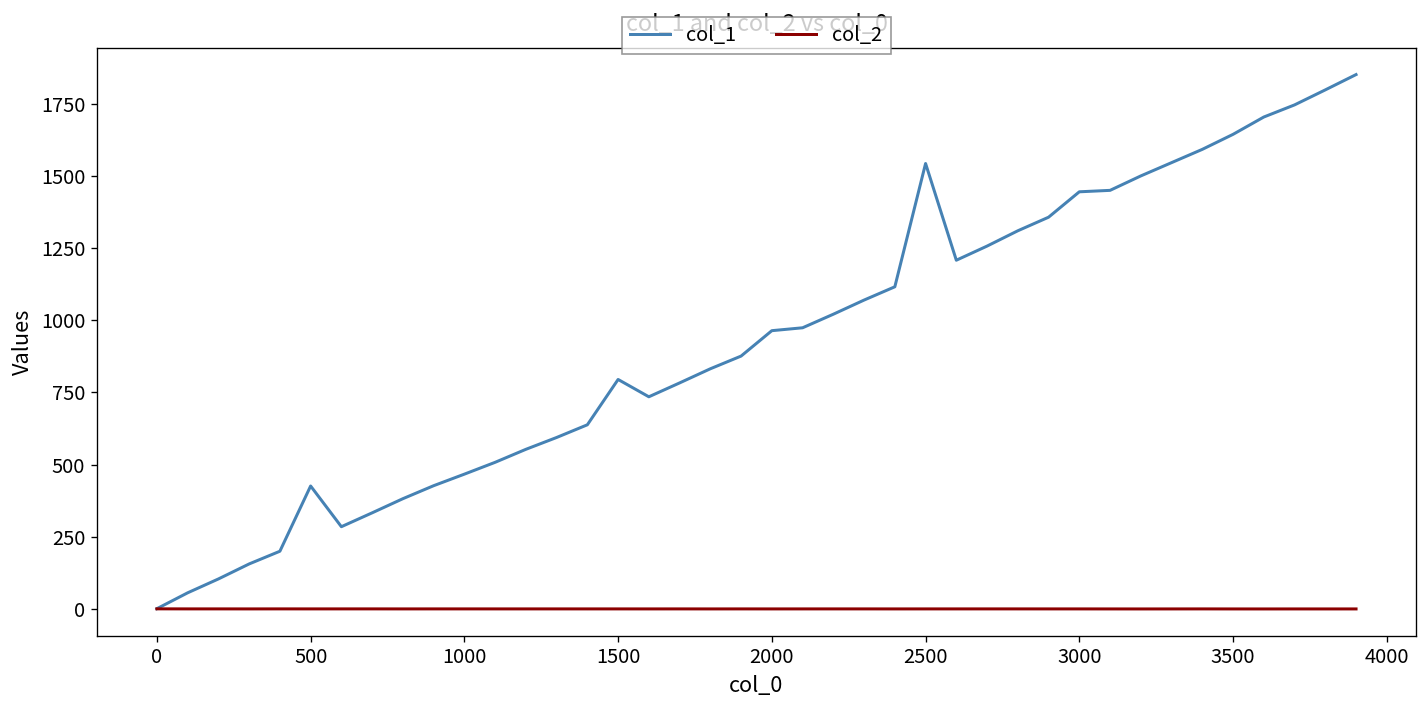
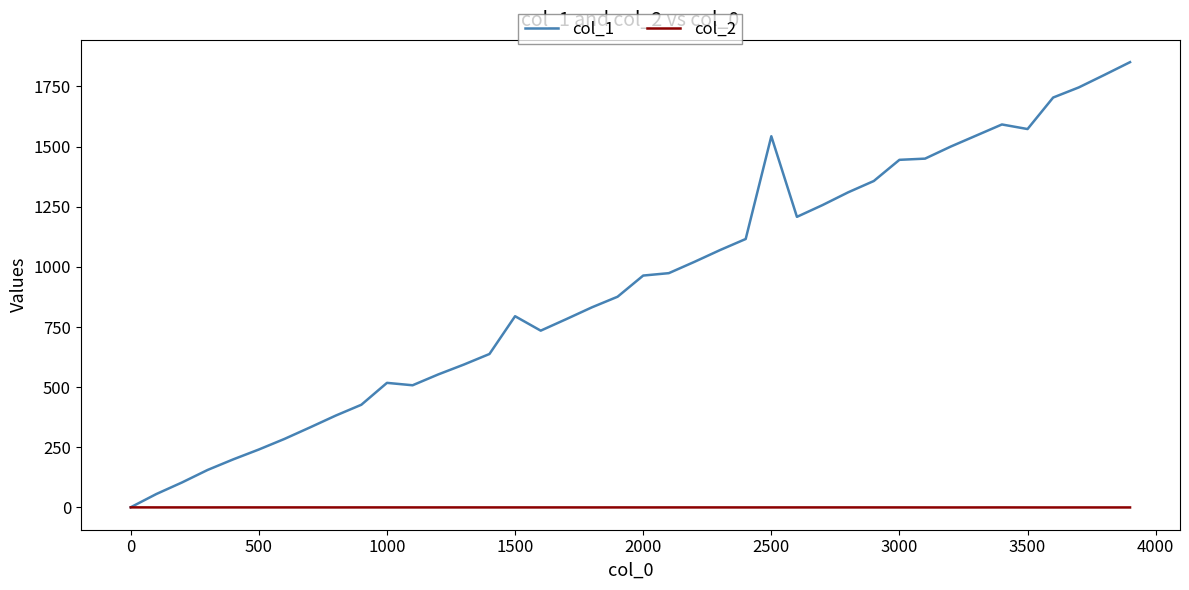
col_1, 500: 430 -> 240
col_1, 1000: 470 -> 520
col_1, 3500: 1640 -> 1570
